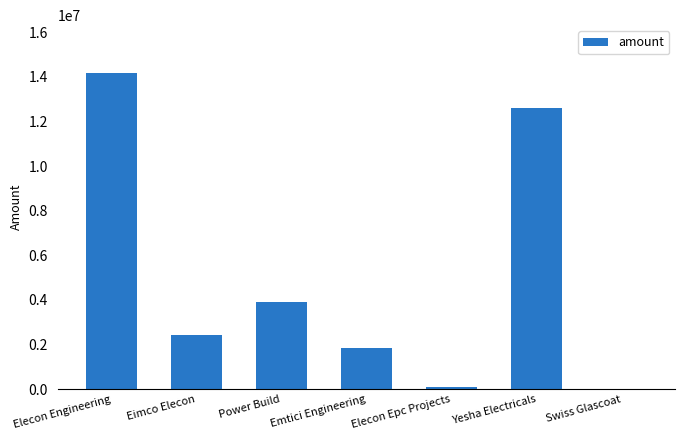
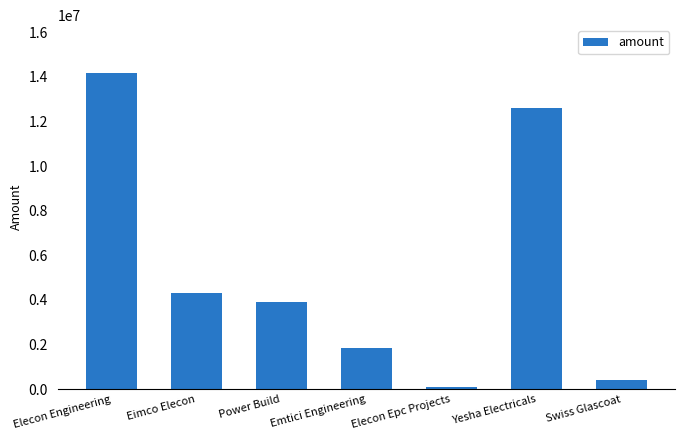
Eimco Elecon: 2400000 -> 4300000
Swiss Glascoat: 0 -> 400000
